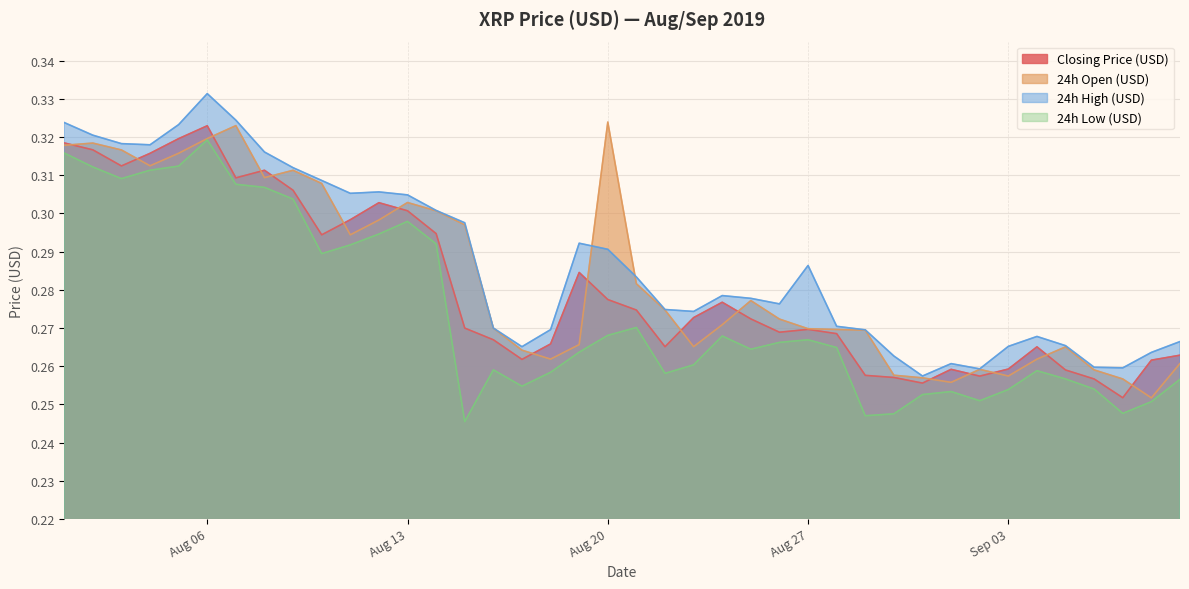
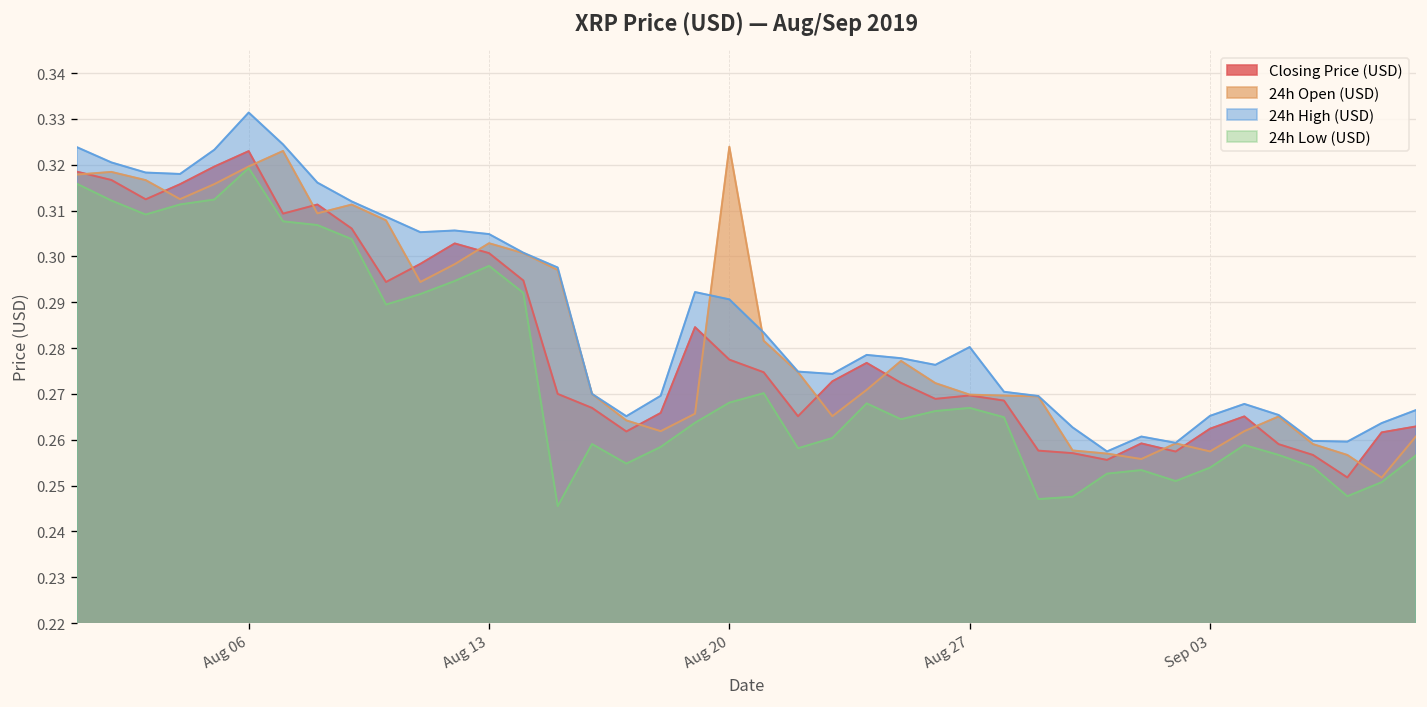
24h High (USD), Aug 27: 0.286 -> 0.280
Closing Price (USD), Sep 03: 0.259 -> 0.262
